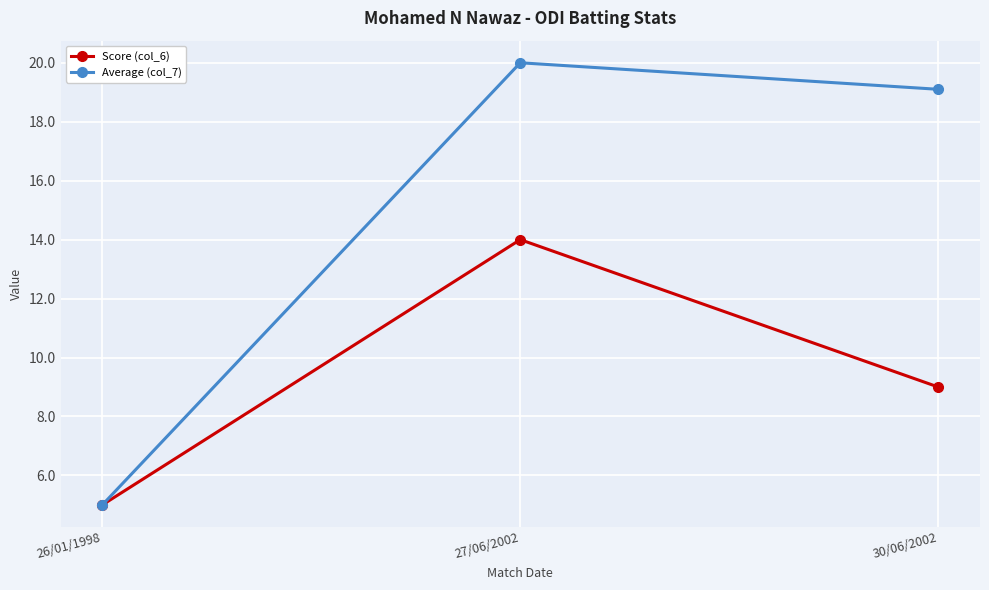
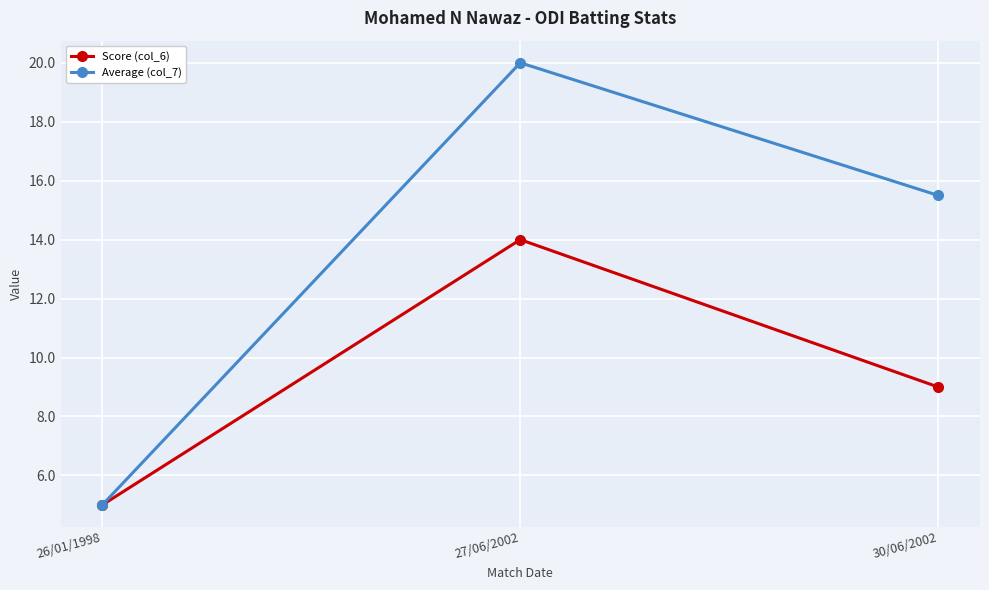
Average (col_7), 30/06/2002: 19.1 -> 15.5
